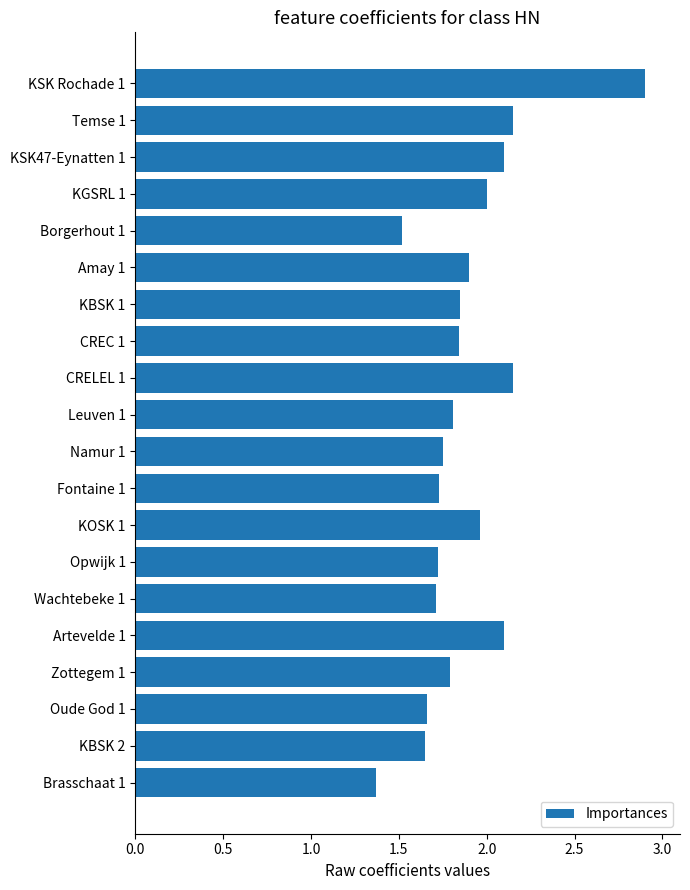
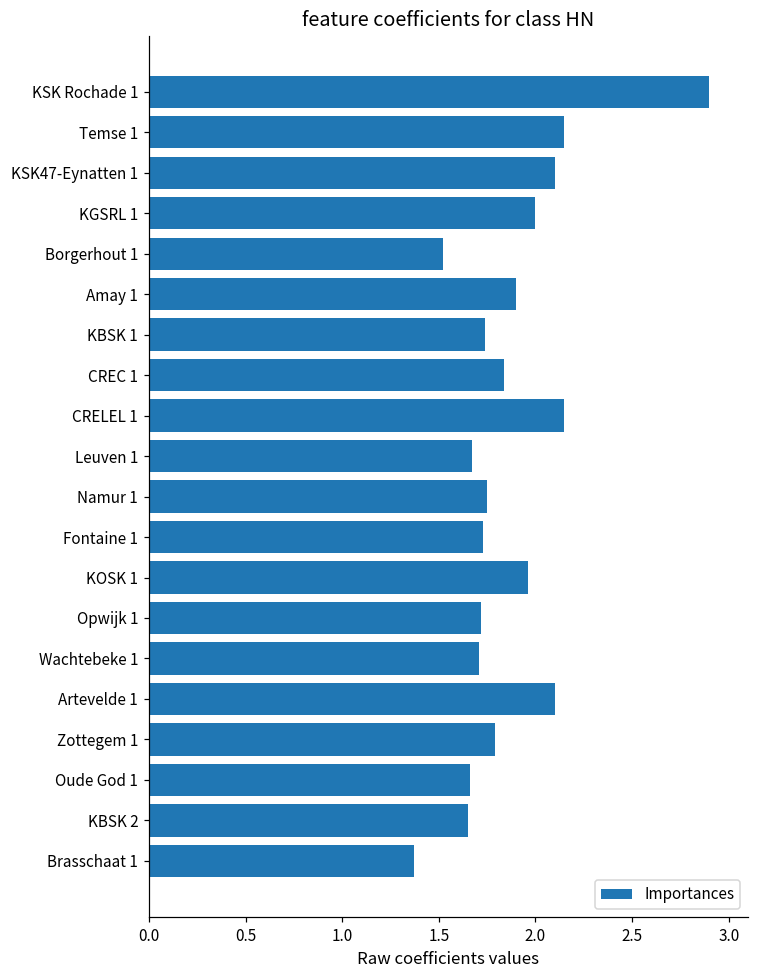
KBSK 1: 1.85 -> 1.74
Leuven 1: 1.81 -> 1.67
